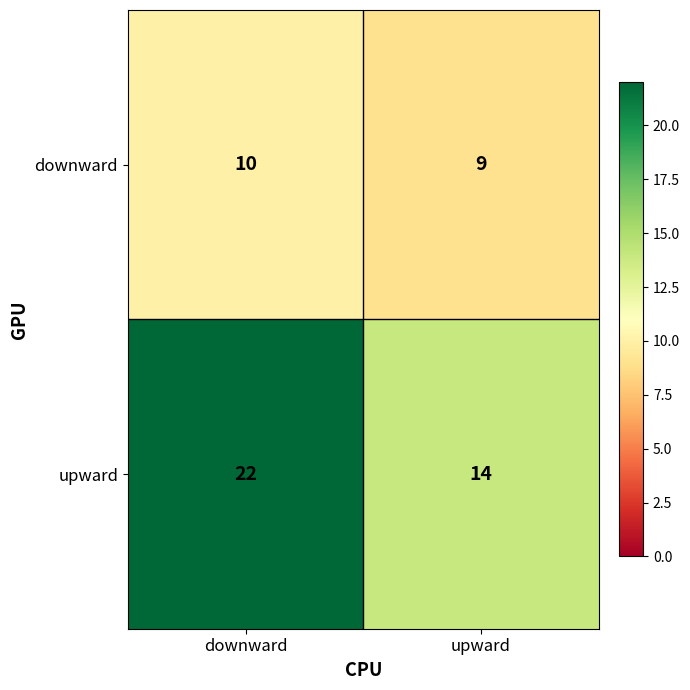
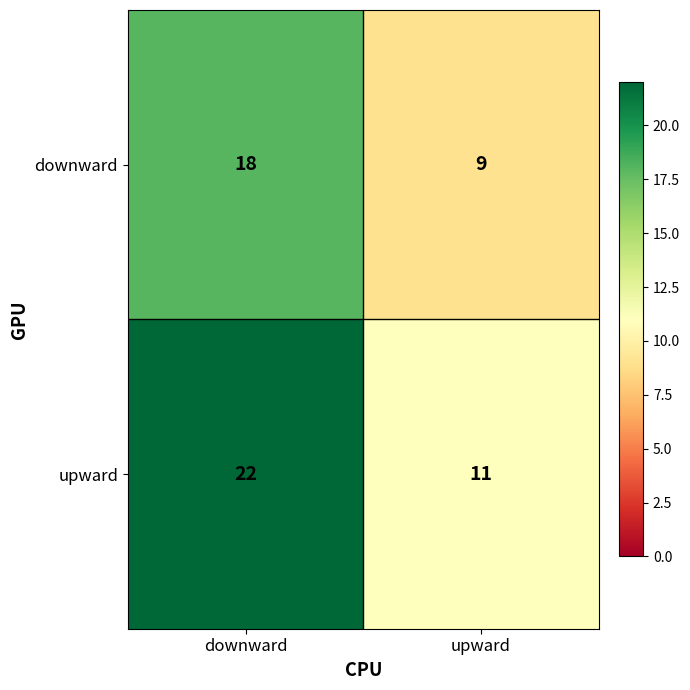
downward, downward: 10 -> 18
upward, upward: 14 -> 11
